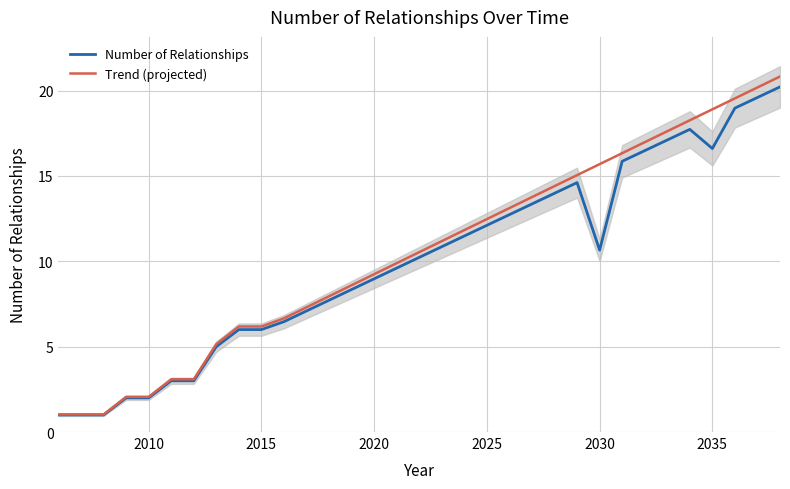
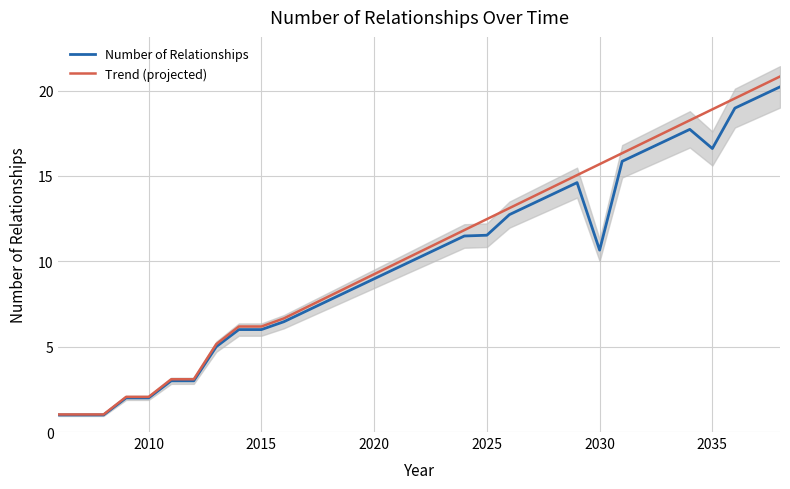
Number of Relationships, 2025: 12.1 -> 11.5
